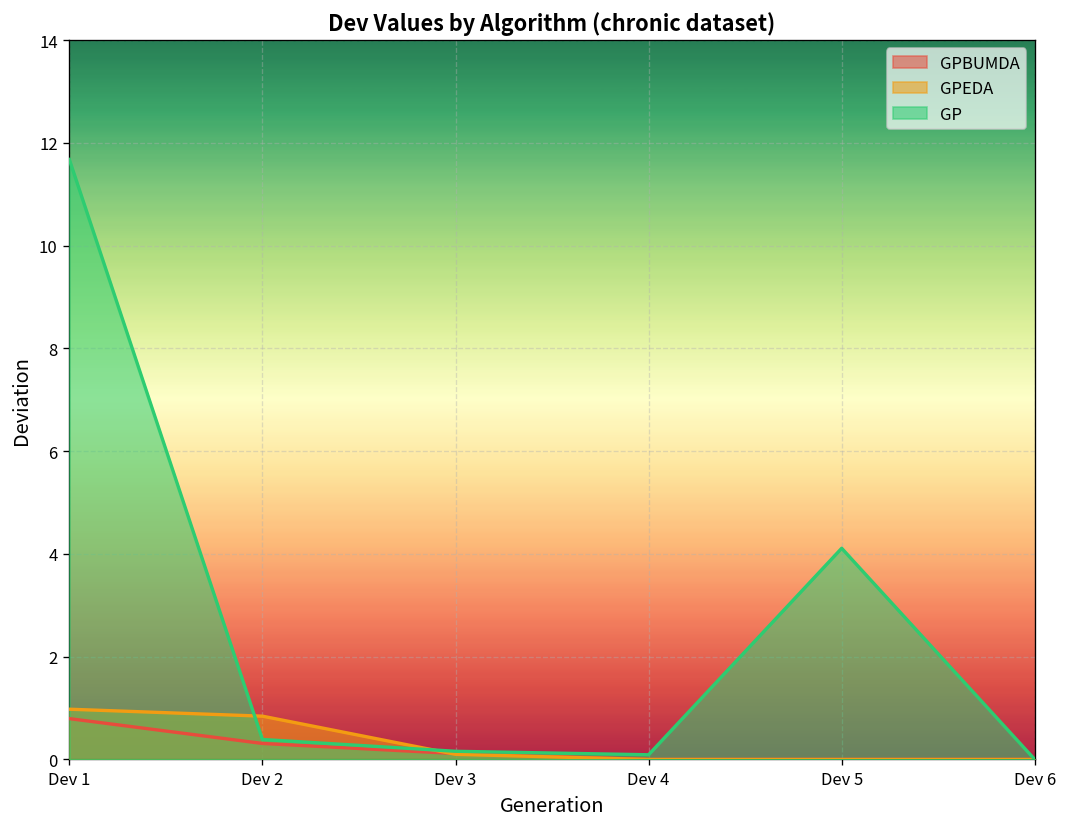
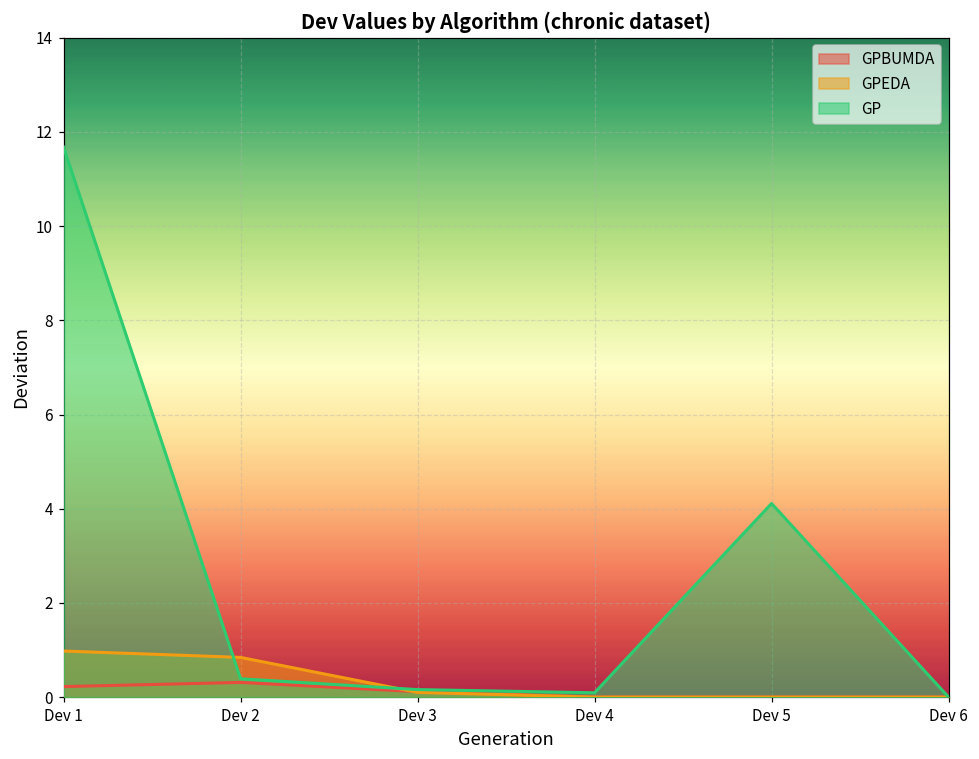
GPBUMDA, Dev 1: 0.8 -> 0.2
